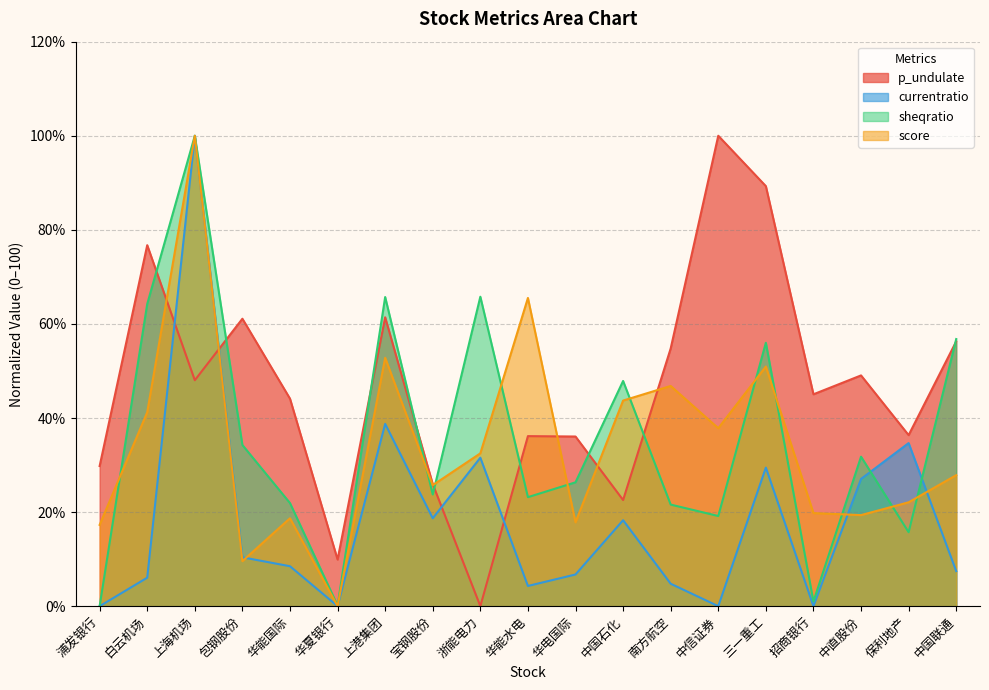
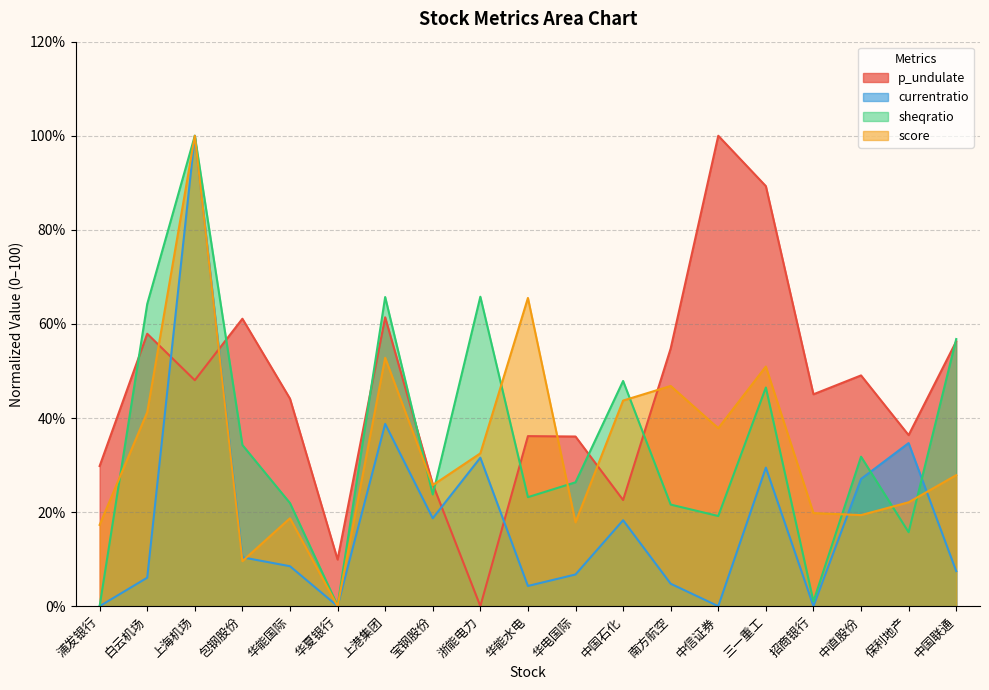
p_undulate, 白云机场: 77% -> 58%
sheqratio, 三一重工: 56% -> 46%
